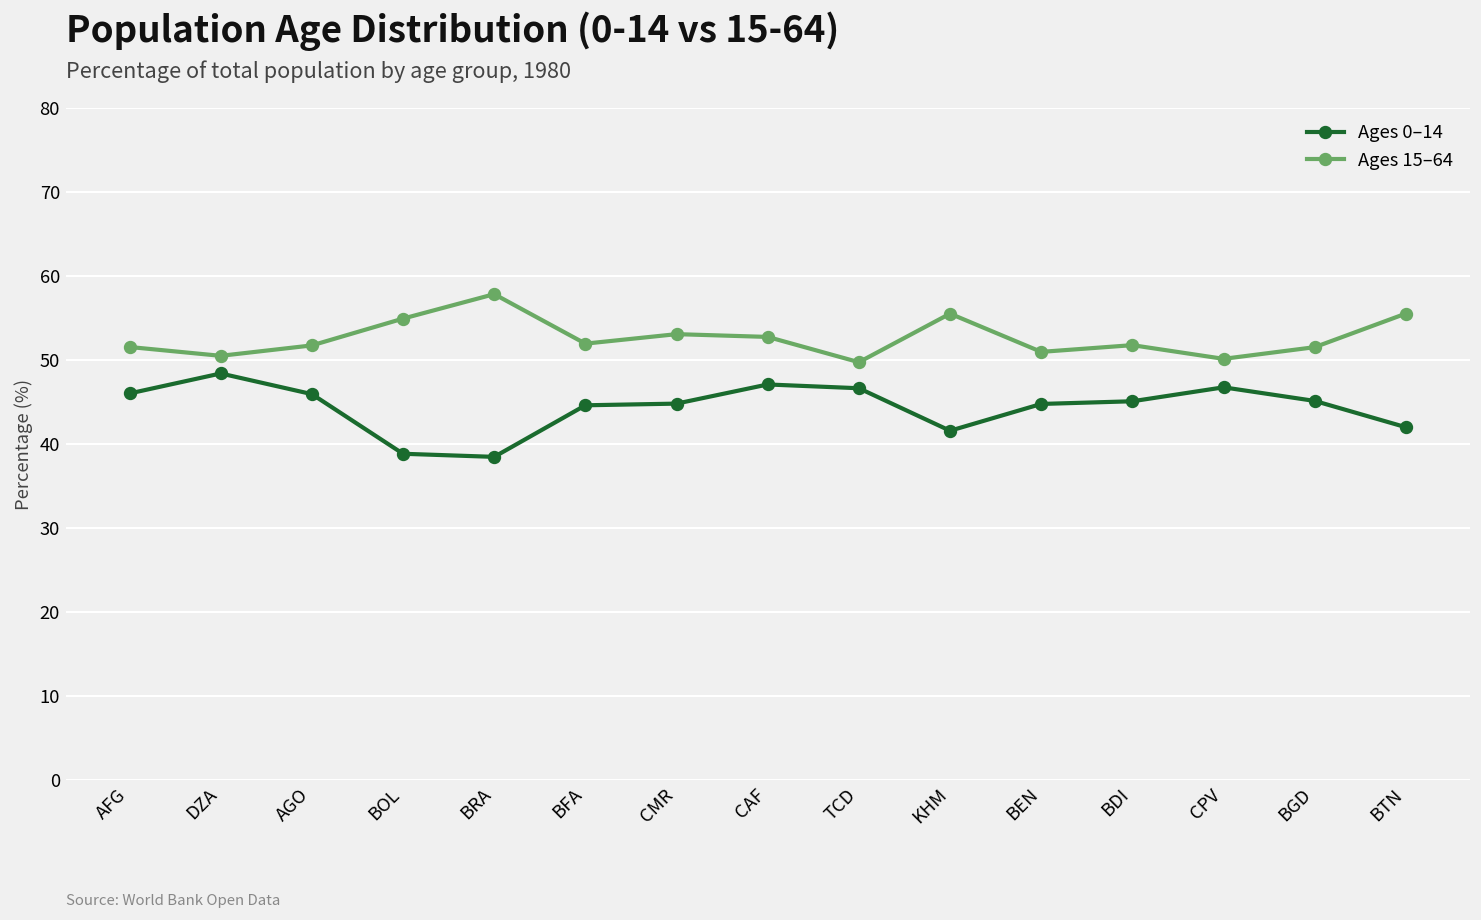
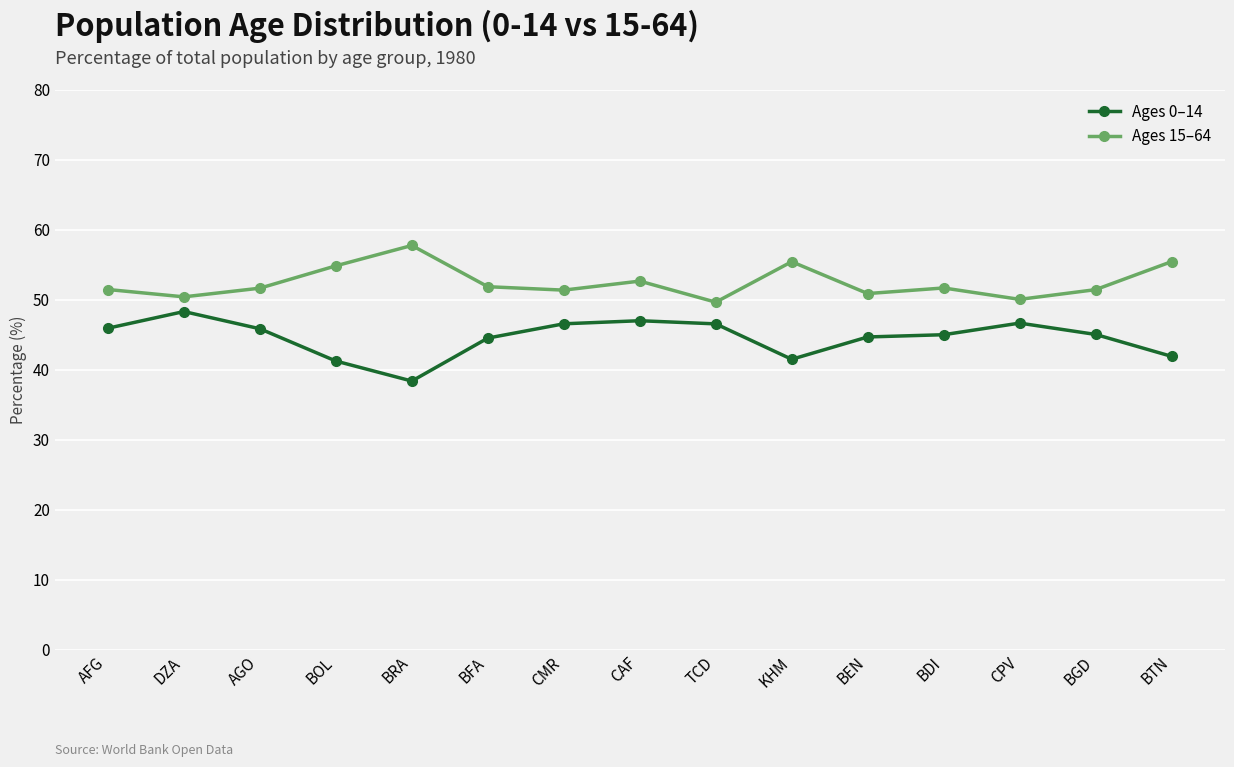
Ages 0–14, BOL: 39 -> 41
Ages 0–14, CMR: 45 -> 47
Ages 15–64, CMR: 53 -> 51
